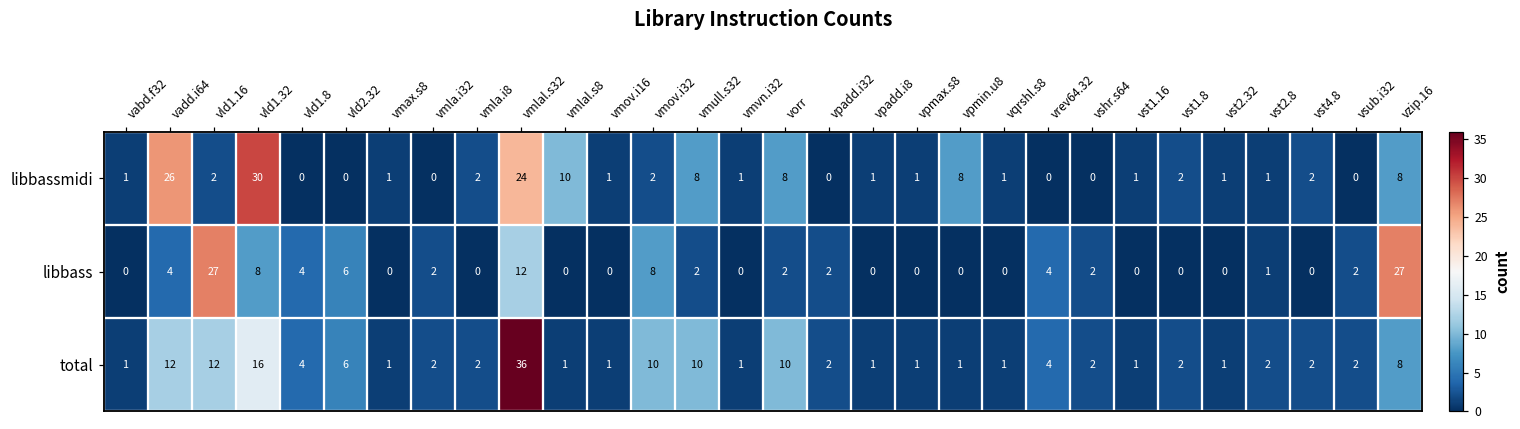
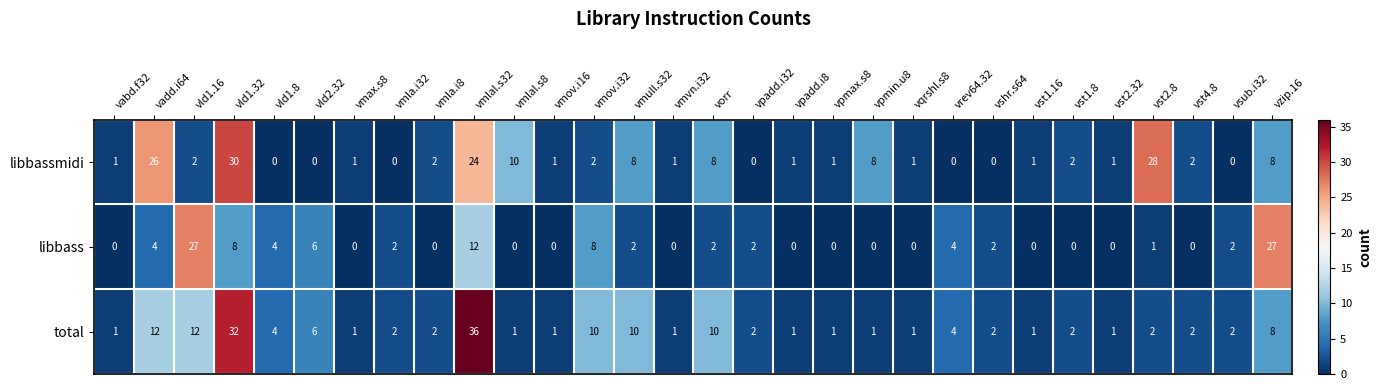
libbassmidi, vst2.8: 1 -> 28
total, vld1.32: 16 -> 32
